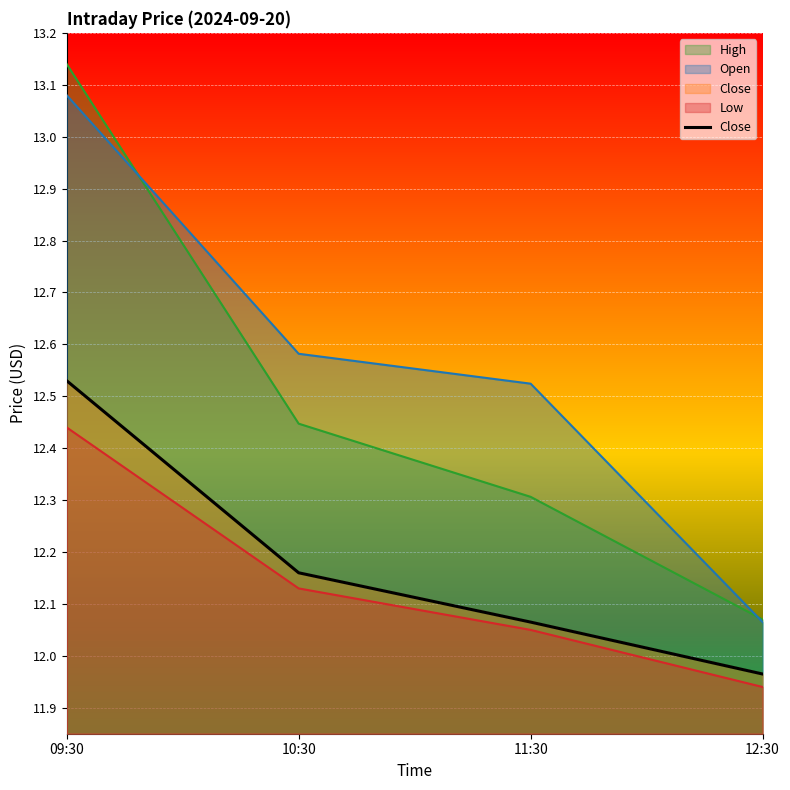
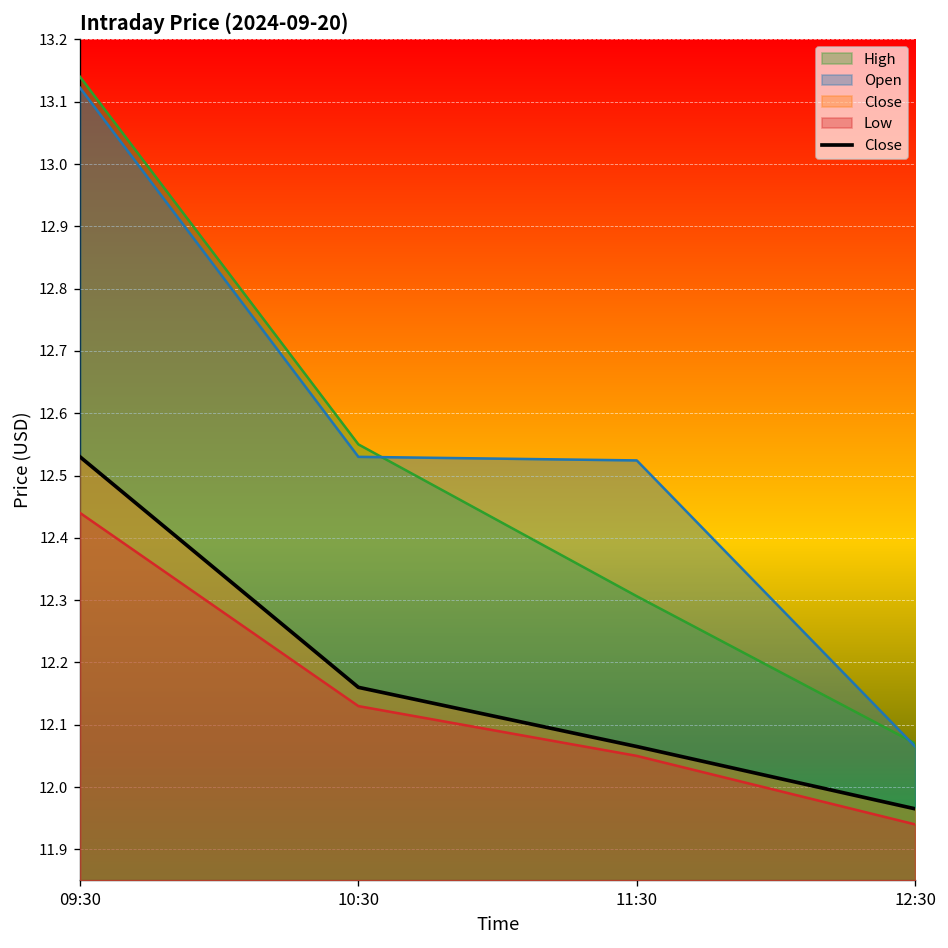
Open, 09:30: 13.08 -> 13.12
High, 10:30: 12.45 -> 12.55
Open, 10:30: 12.58 -> 12.53
